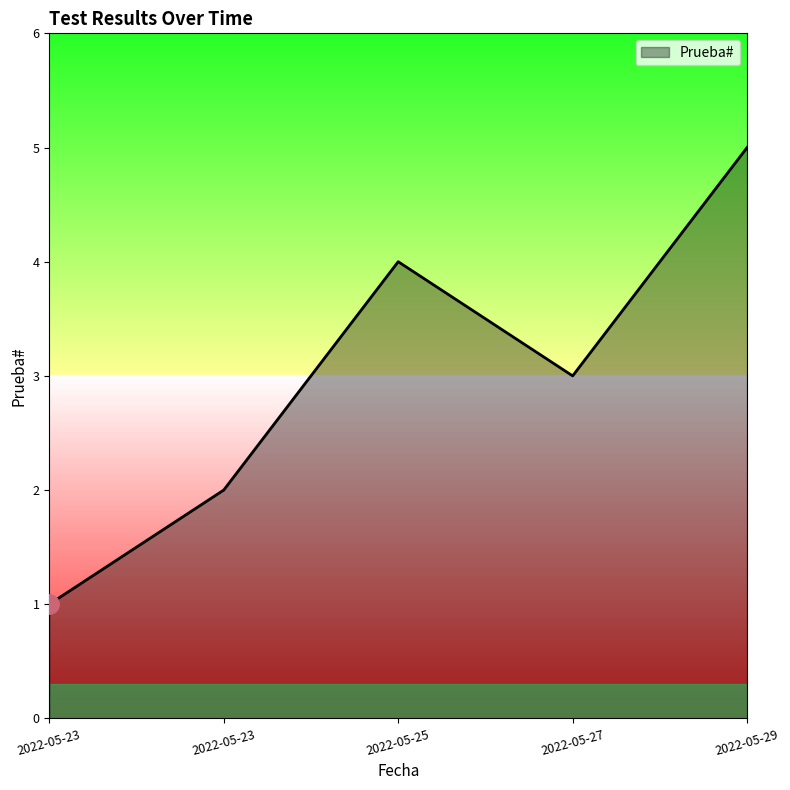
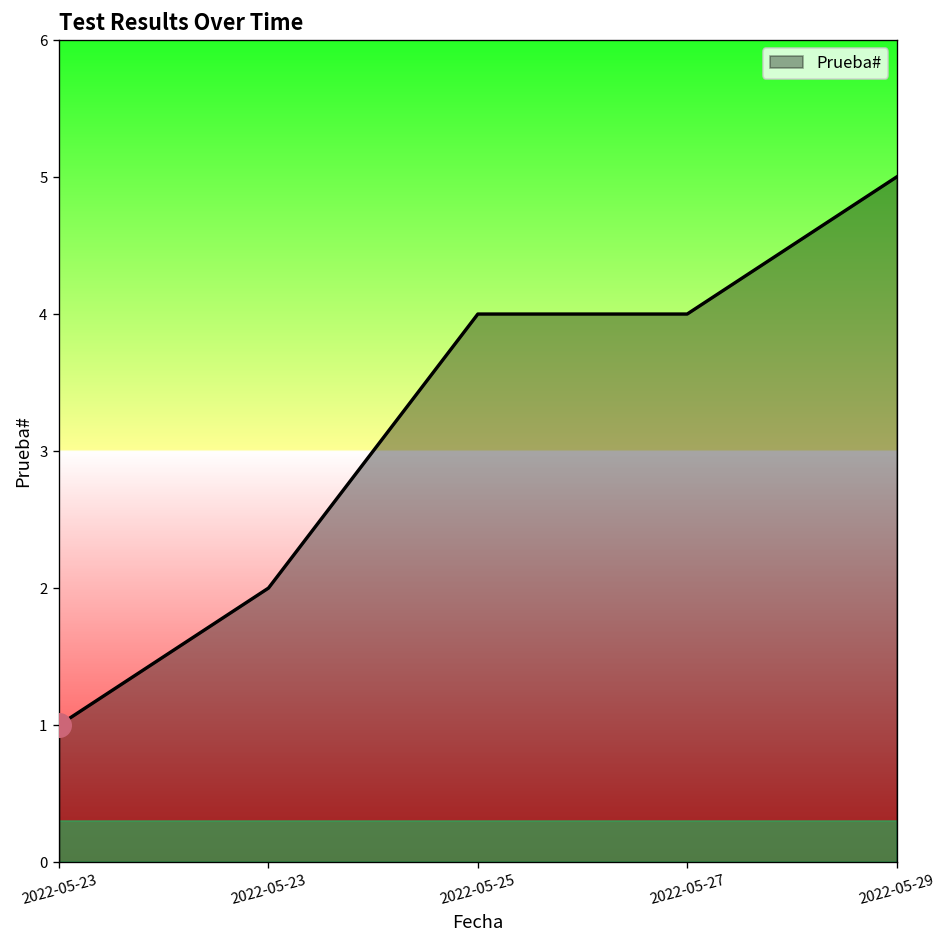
Prueba#, 2022-05-27: 3 -> 4
